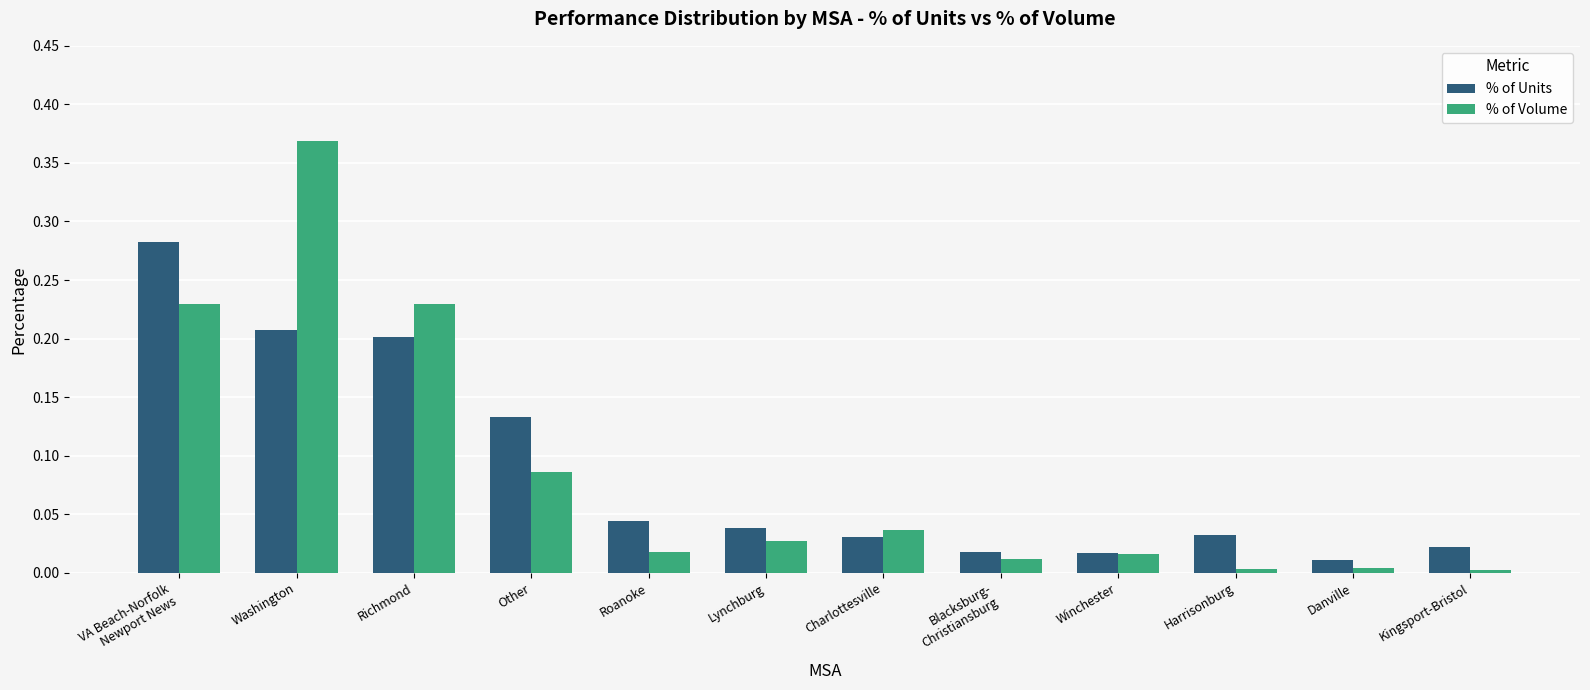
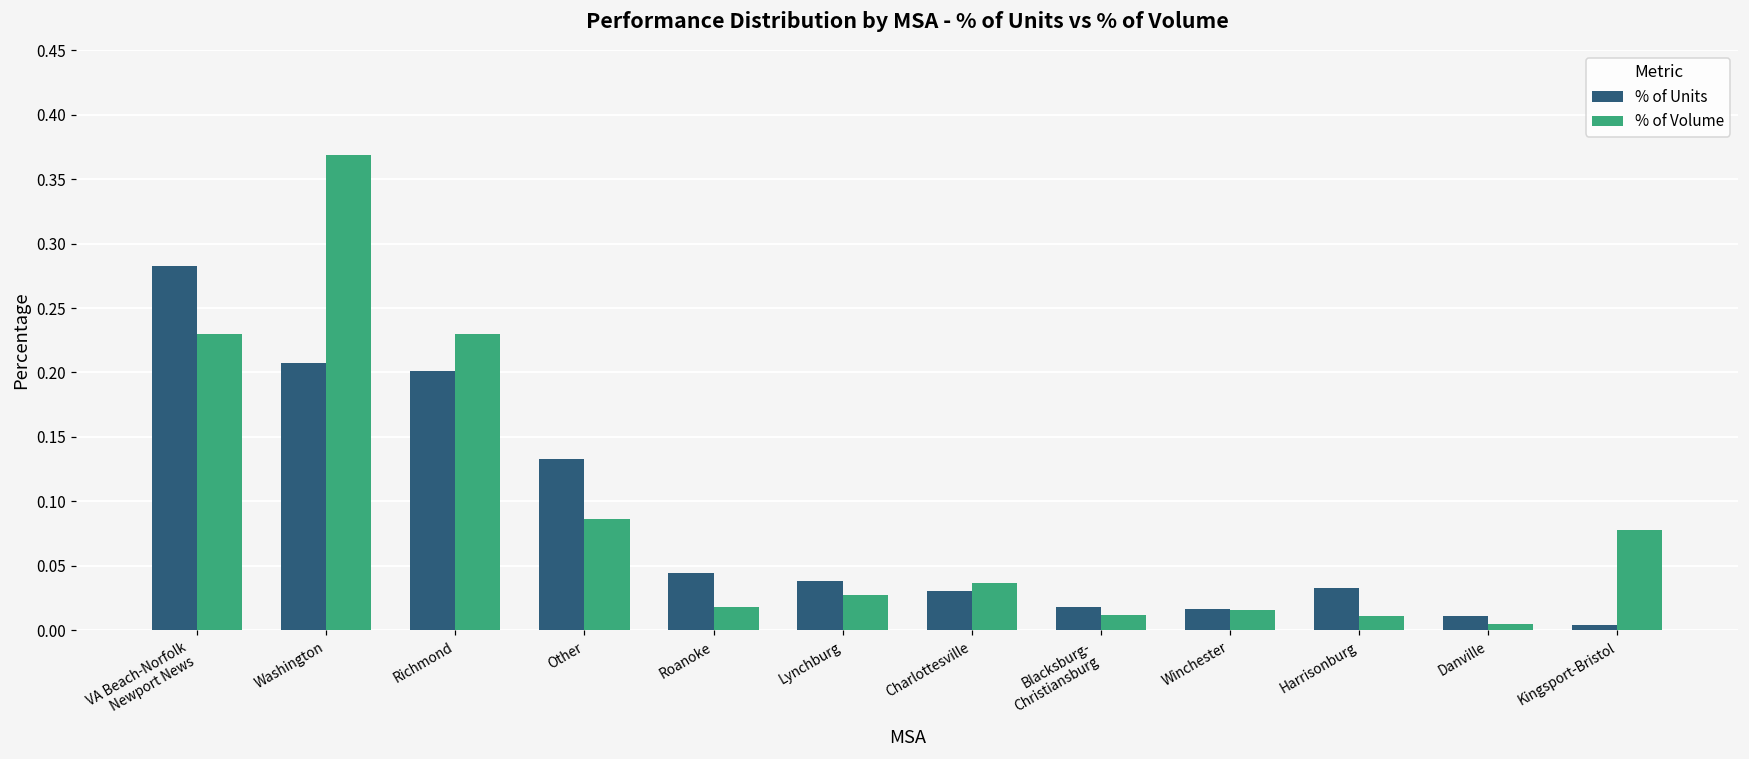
% of Volume, Harrisonburg: 0.004 -> 0.011
% of Units, Kingsport-Bristol: 0.022 -> 0.004
% of Volume, Kingsport-Bristol: 0.003 -> 0.078
